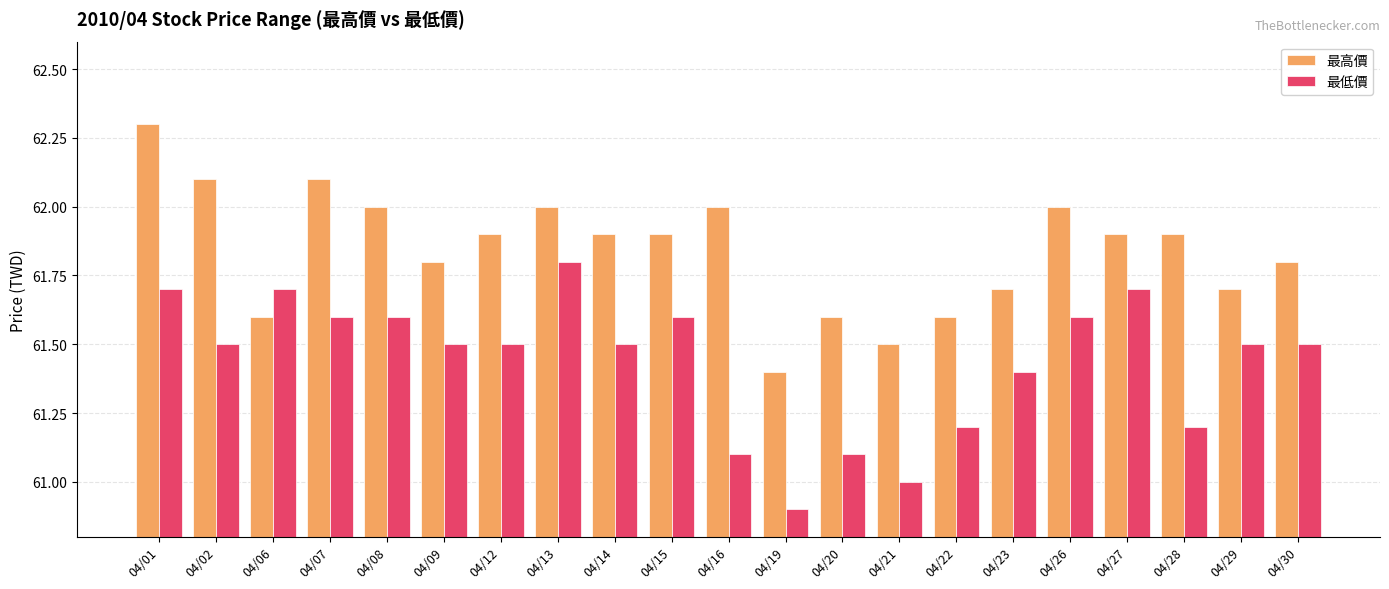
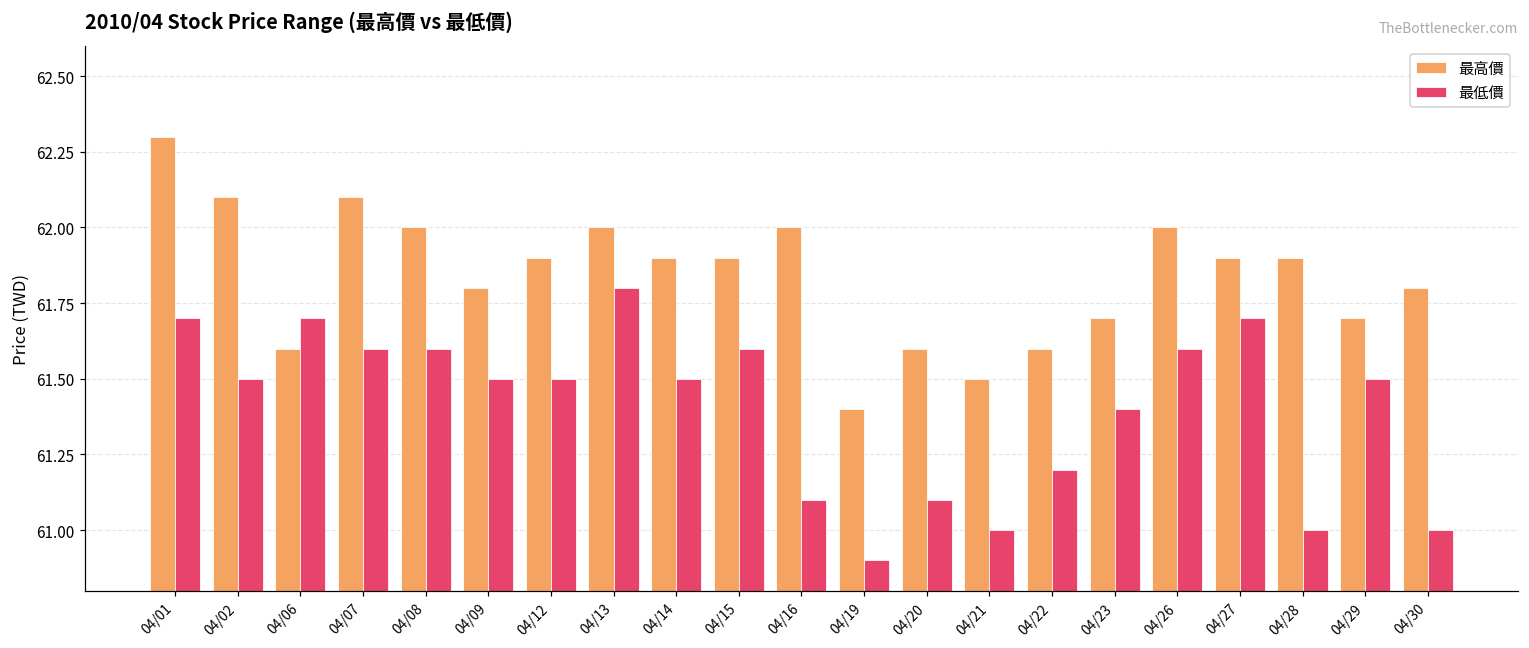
最低價, 04/28: 61.2 -> 61.0
最低價, 04/30: 61.5 -> 61.0
